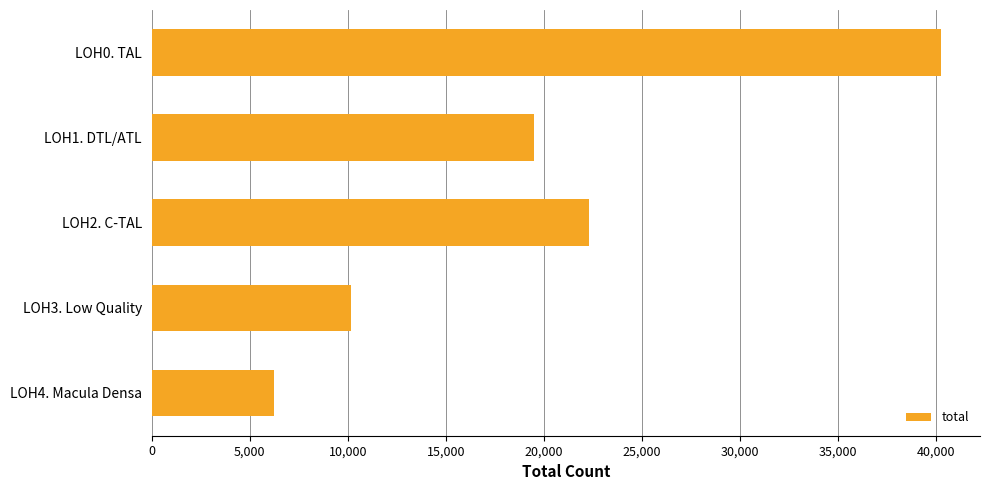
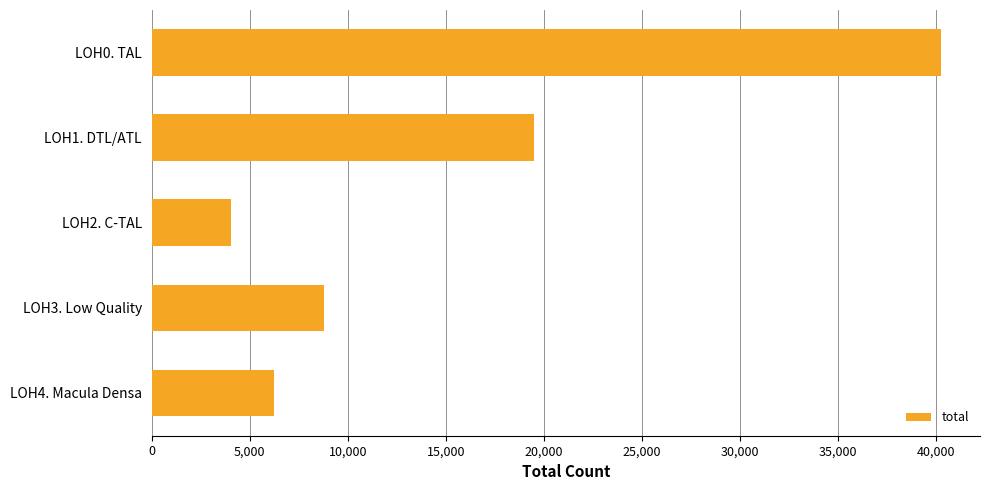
LOH2. C-TAL: 22,300 -> 4,100
LOH3. Low Quality: 10,200 -> 8,800
